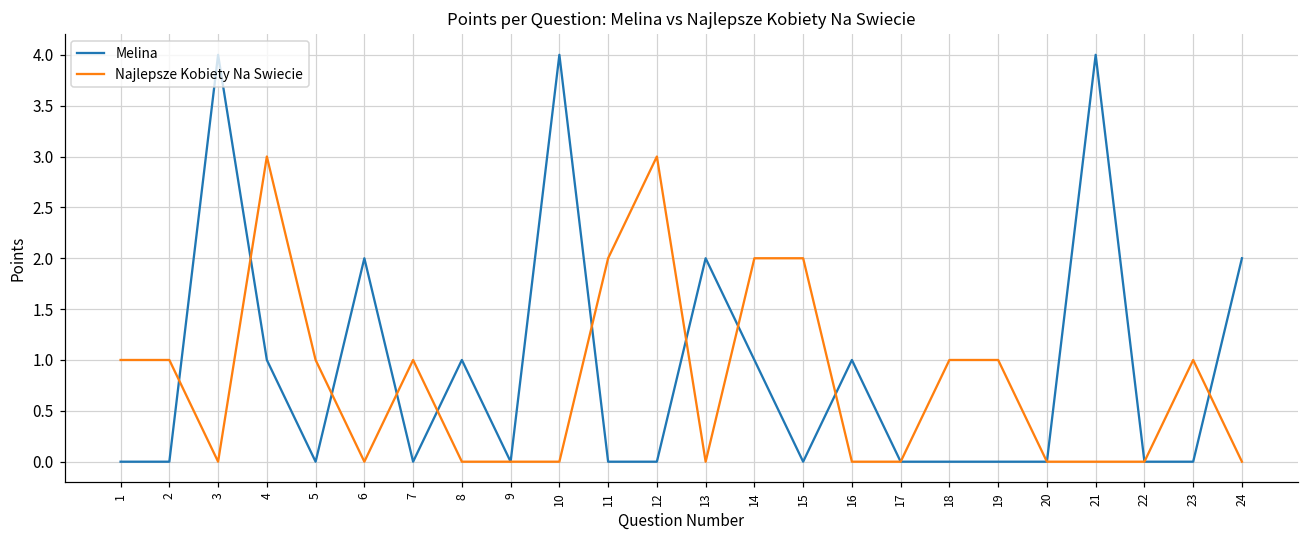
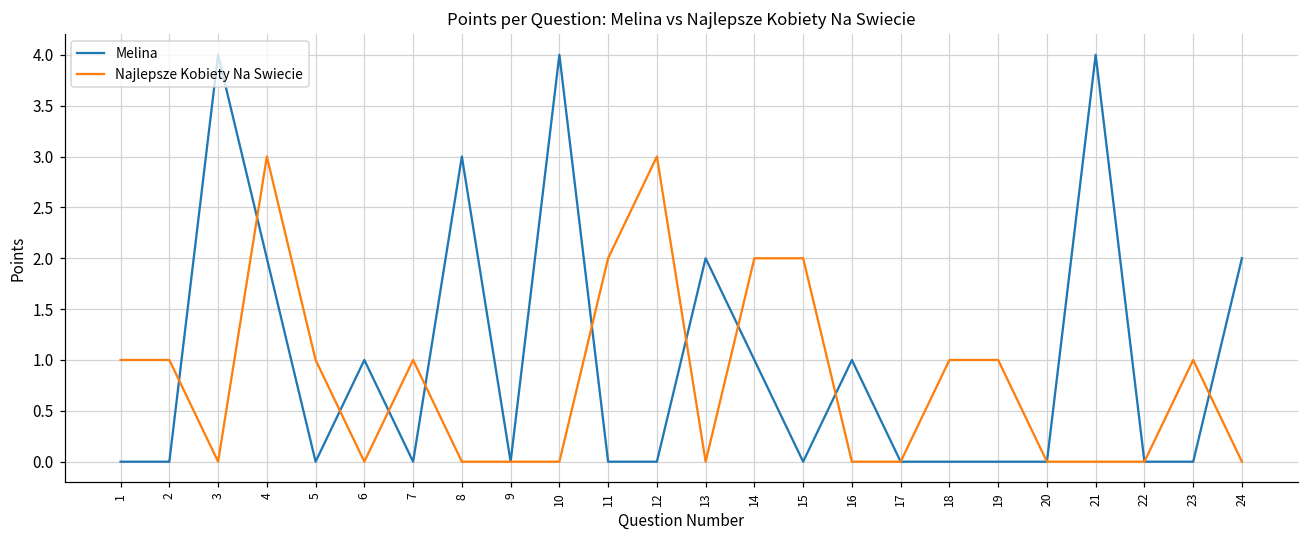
Melina, 4: 1 -> 2
Melina, 6: 2 -> 1
Melina, 8: 1 -> 3
